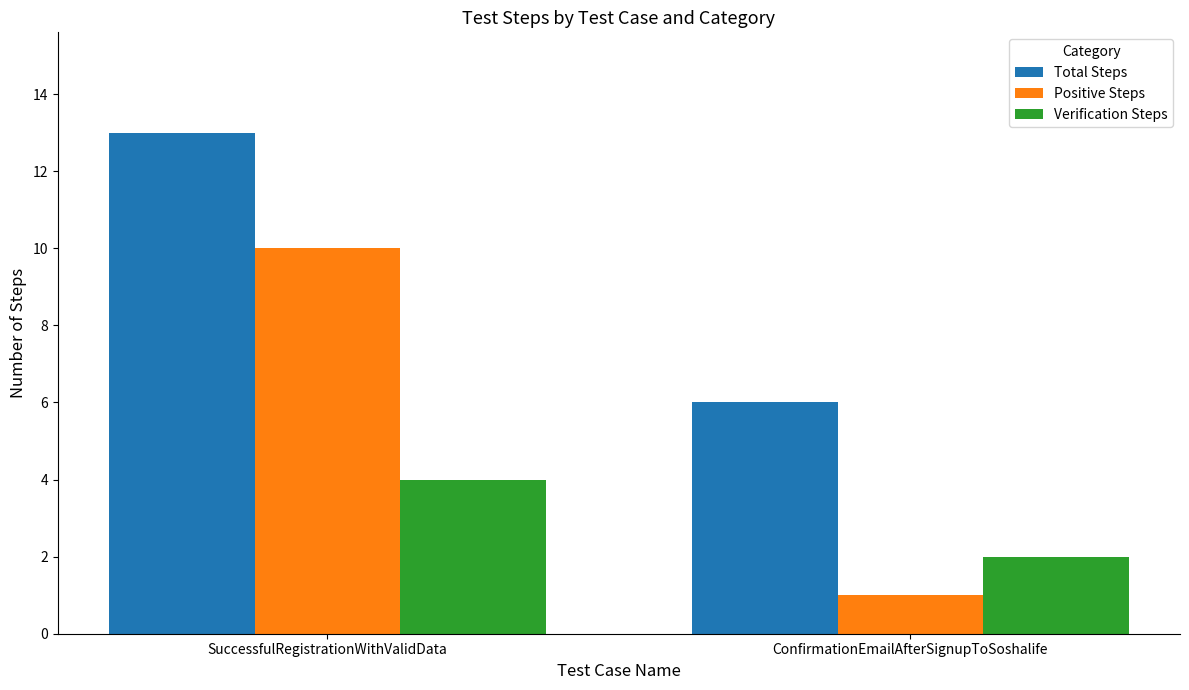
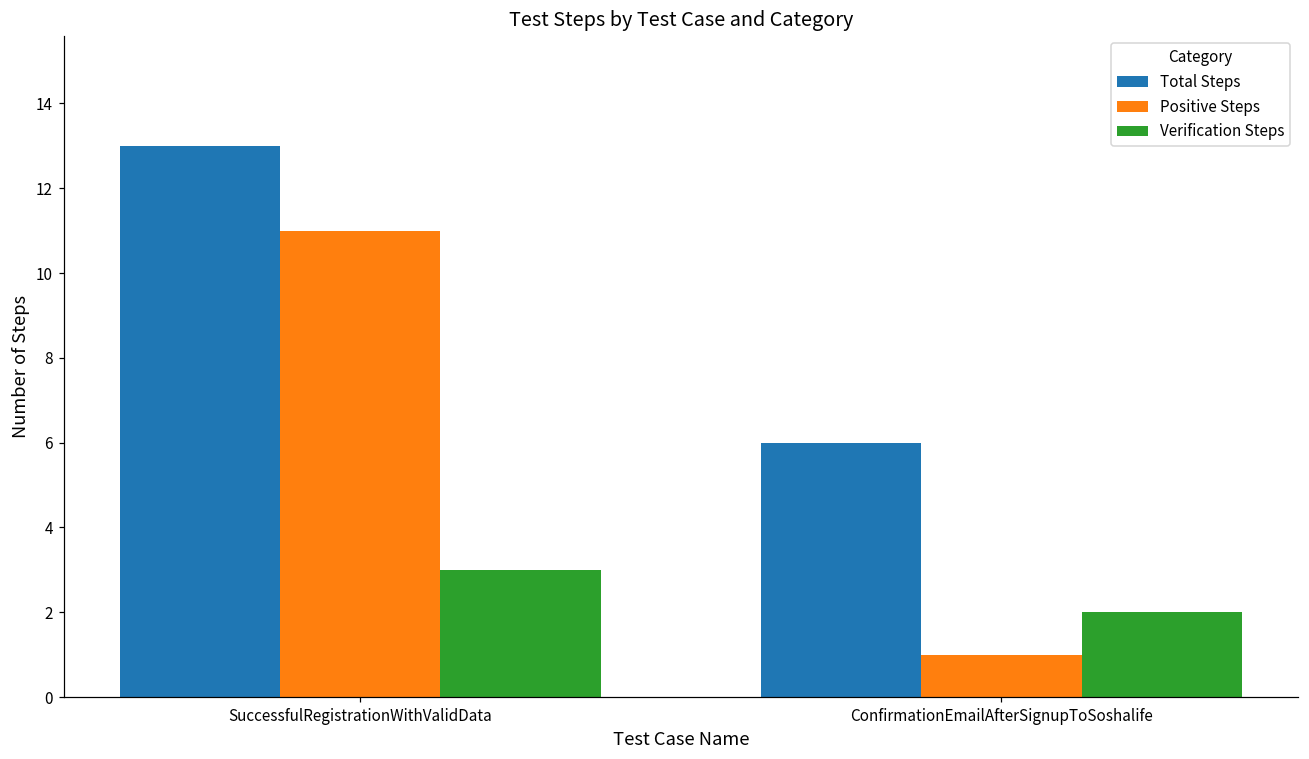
Positive Steps, SuccessfulRegistrationWithValidData: 10 -> 11
Verification Steps, SuccessfulRegistrationWithValidData: 4 -> 3
